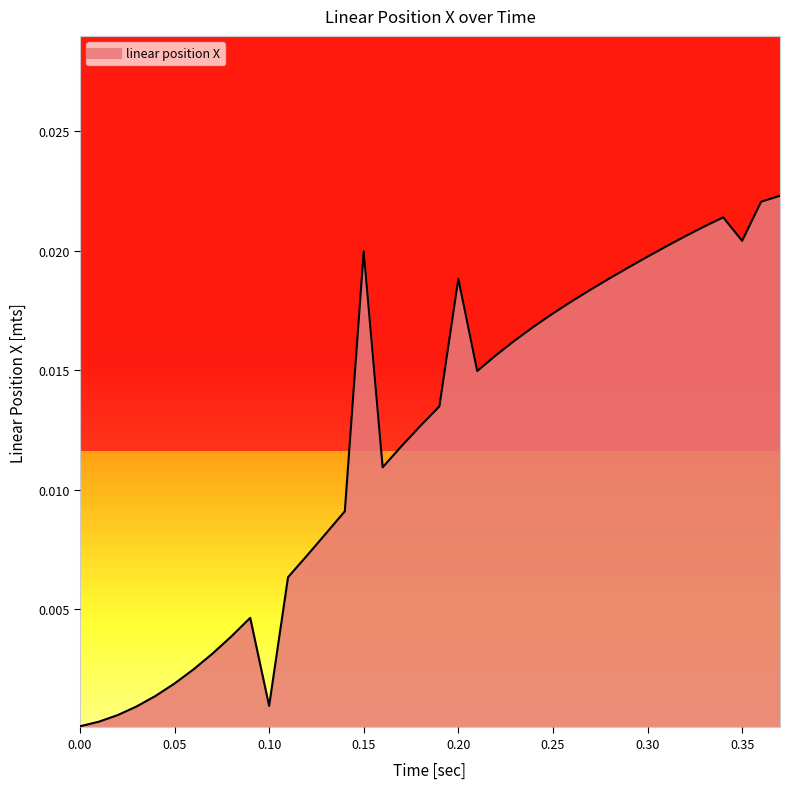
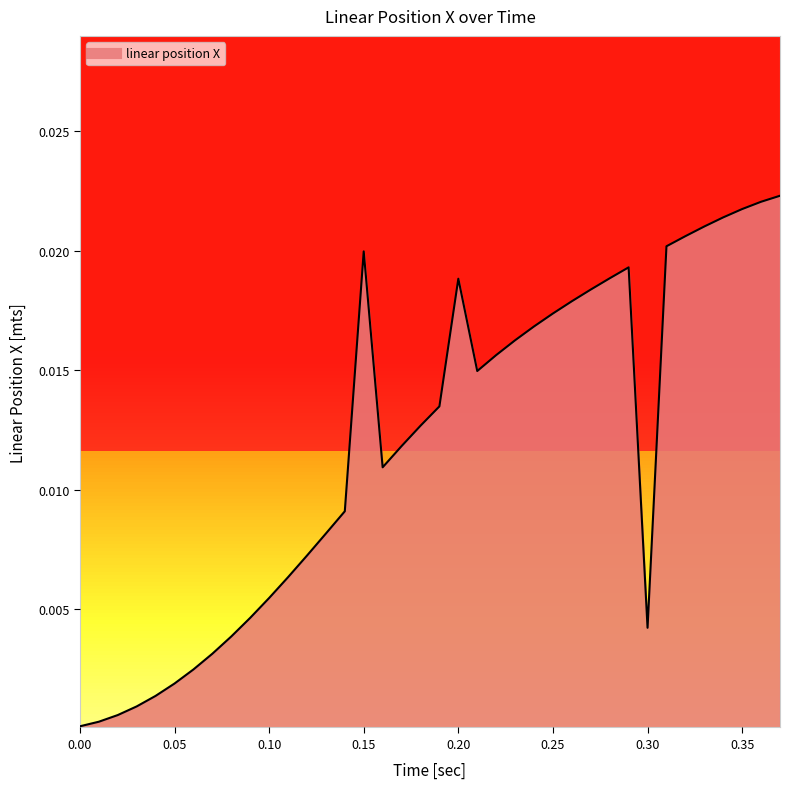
linear position X, 0.10: 0.0010 -> 0.0055
linear position X, 0.30: 0.0197 -> 0.0042
linear position X, 0.35: 0.0204 -> 0.0217
